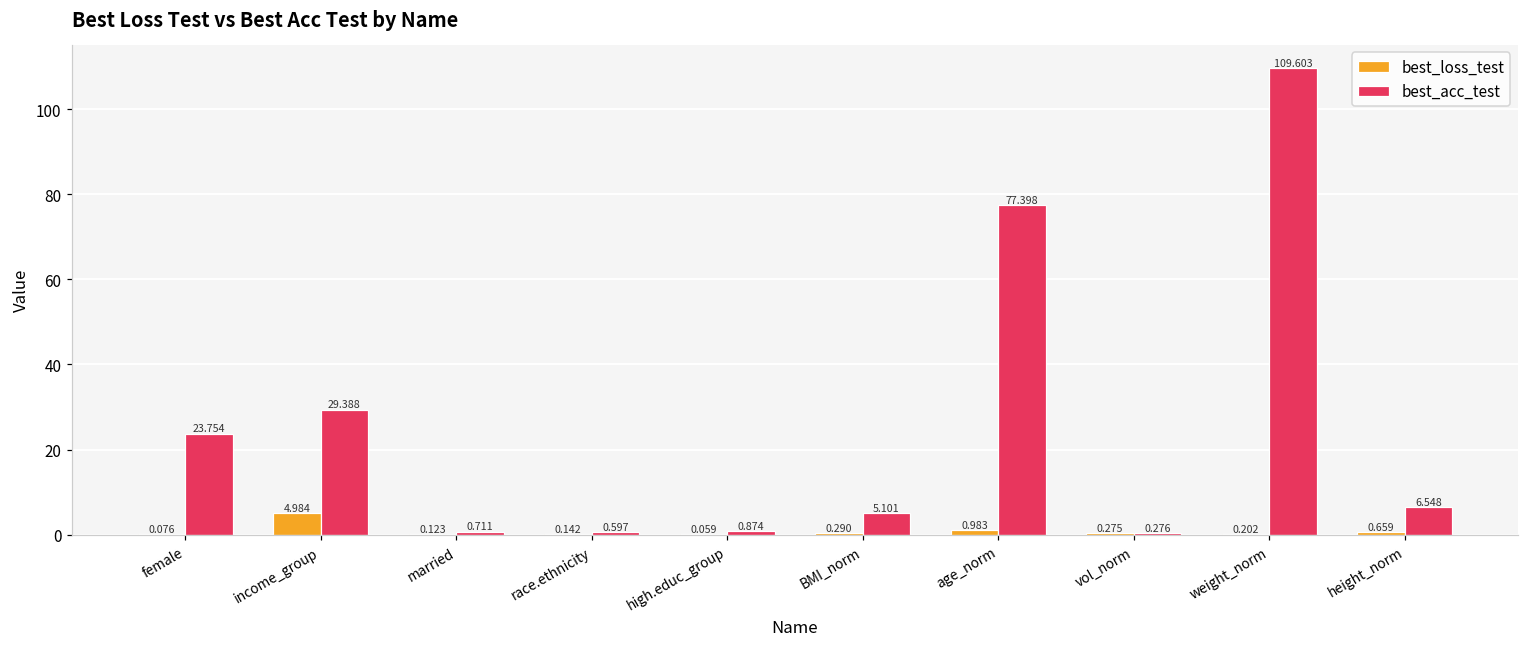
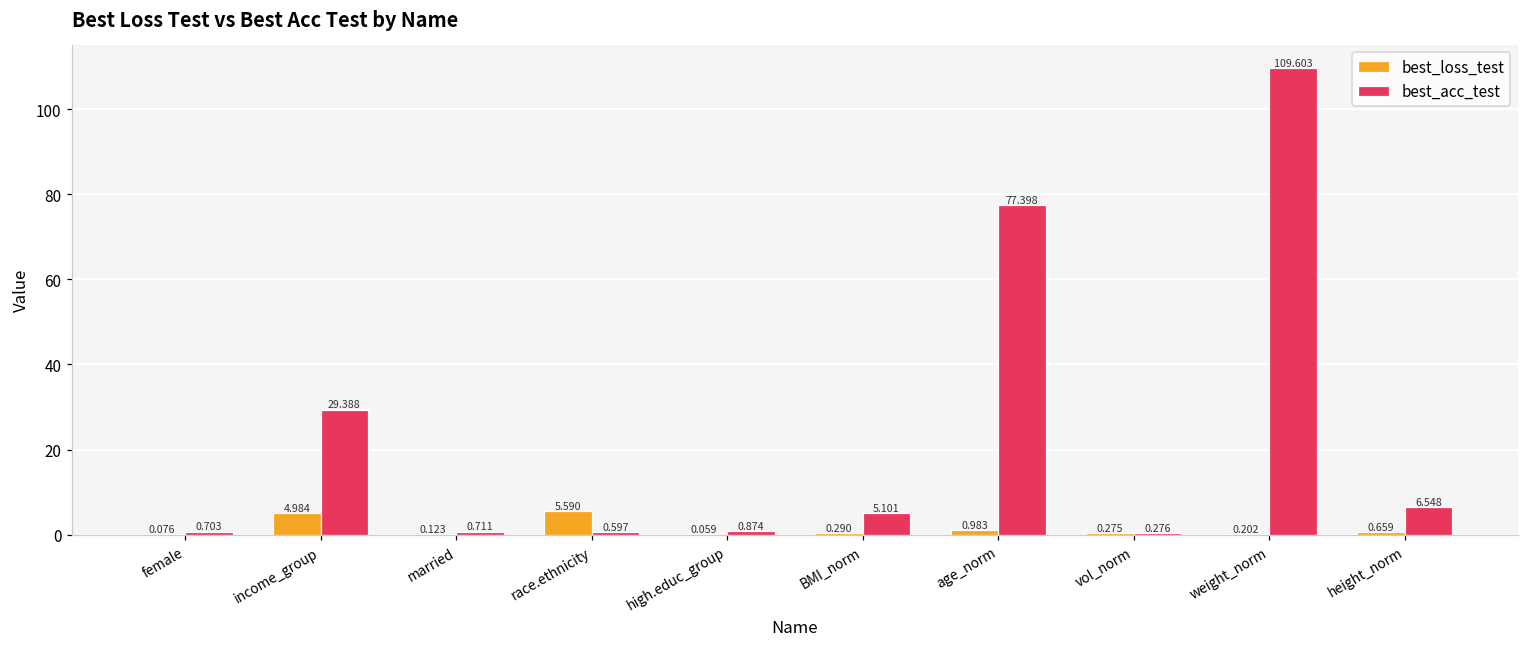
best_acc_test, female: 23.754 -> 0.703
best_loss_test, race.ethnicity: 0.142 -> 5.590
